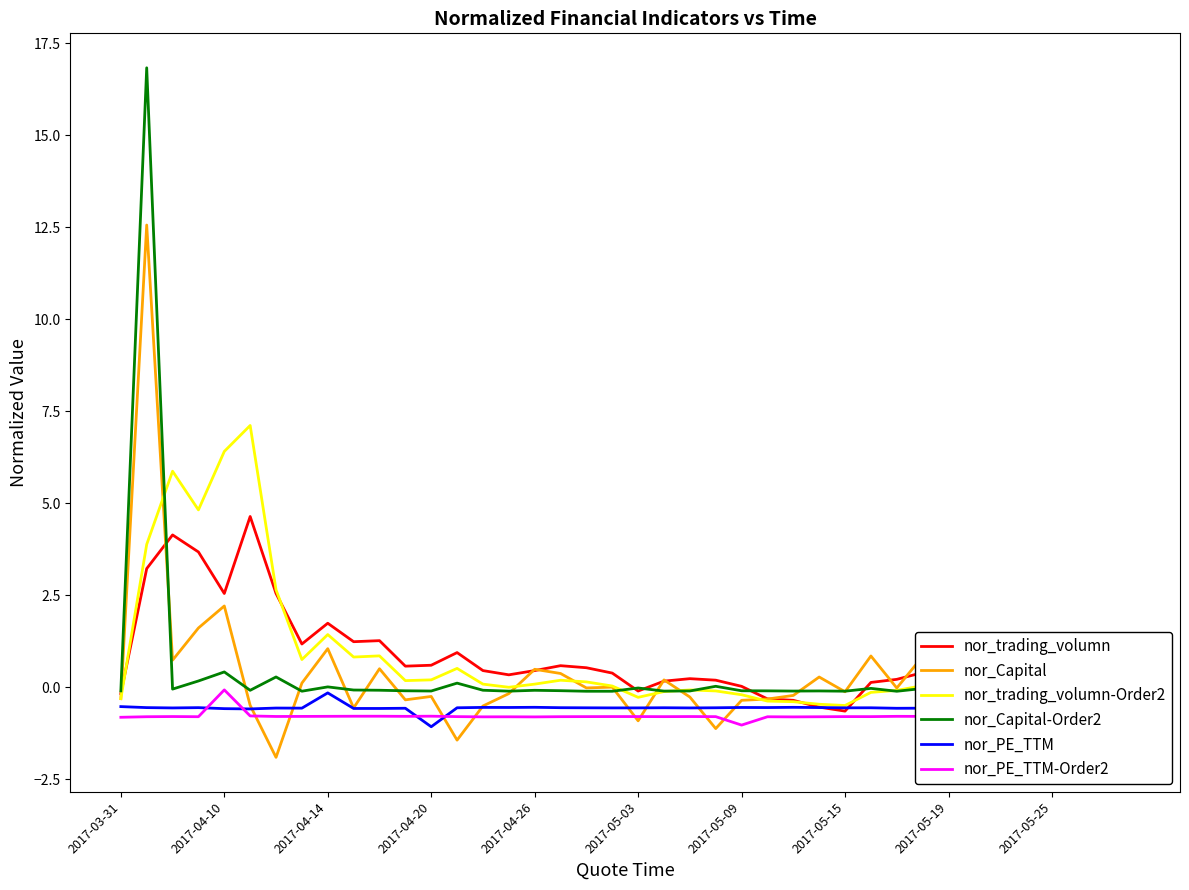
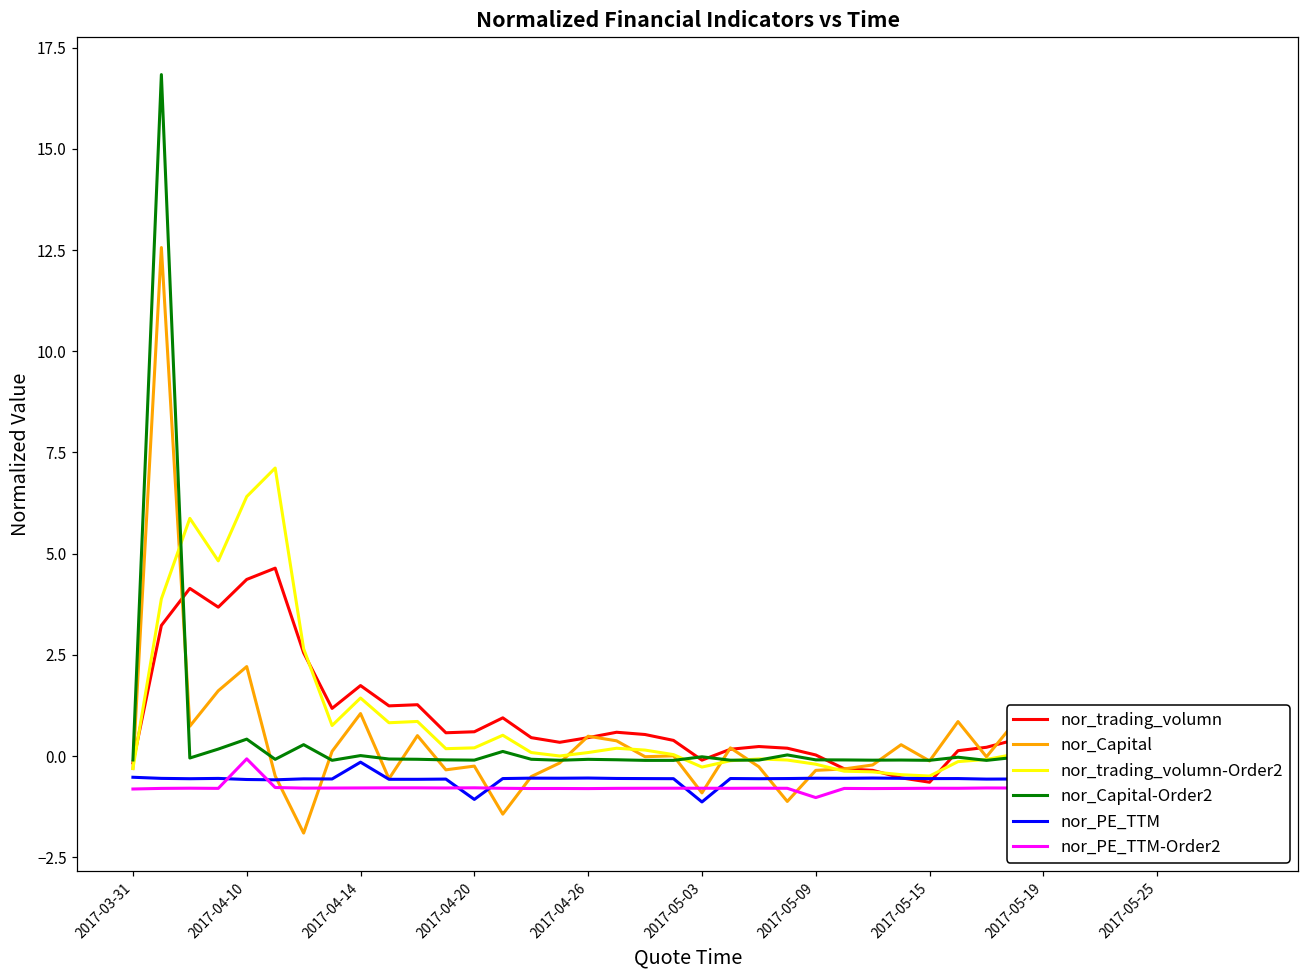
nor_trading_volumn, 2017-04-10: 2.5 -> 4.4
nor_PE_TTM, 2017-05-03: -0.6 -> -1.1
